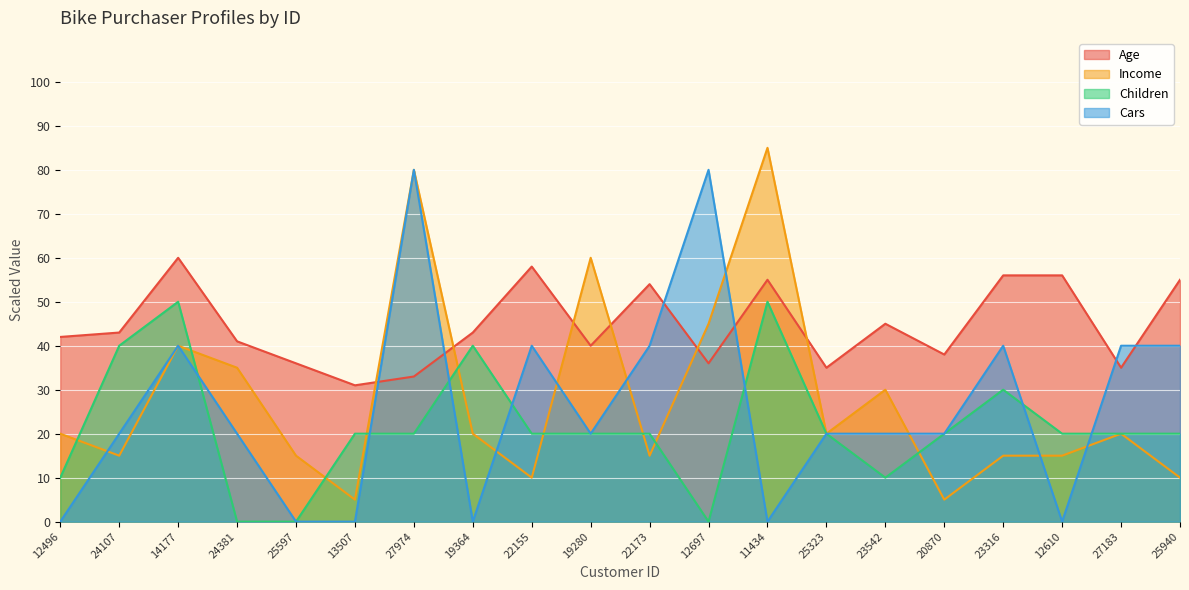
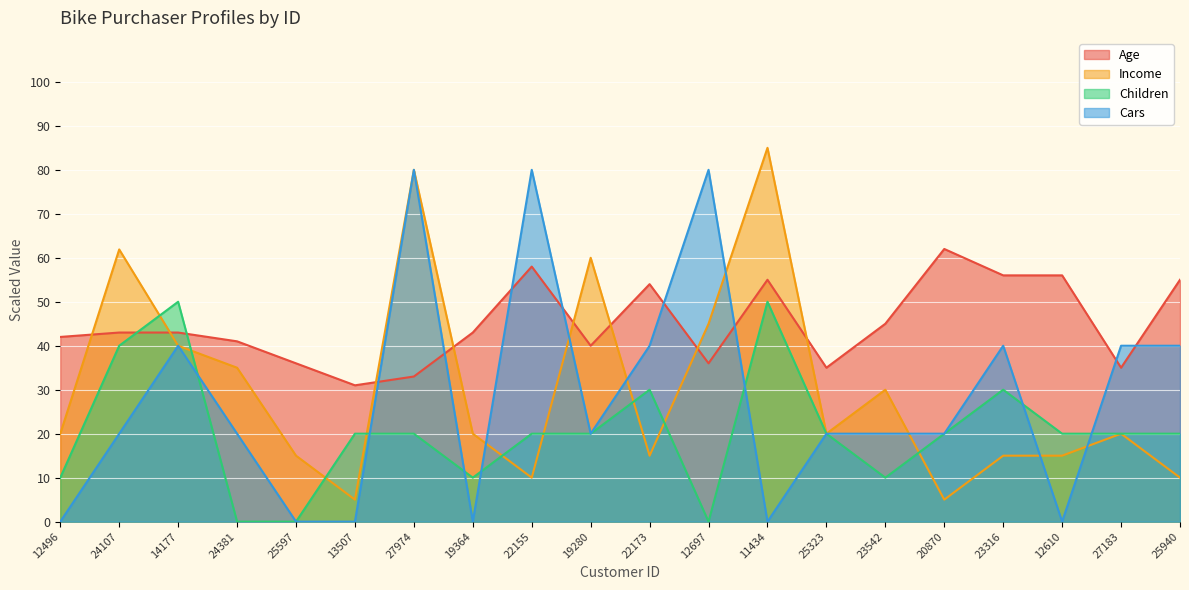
Income, 24107: 15 -> 62
Age, 14177: 60 -> 43
Children, 19364: 40 -> 10
Cars, 22155: 40 -> 80
Children, 22173: 20 -> 30
Age, 20870: 38 -> 62
